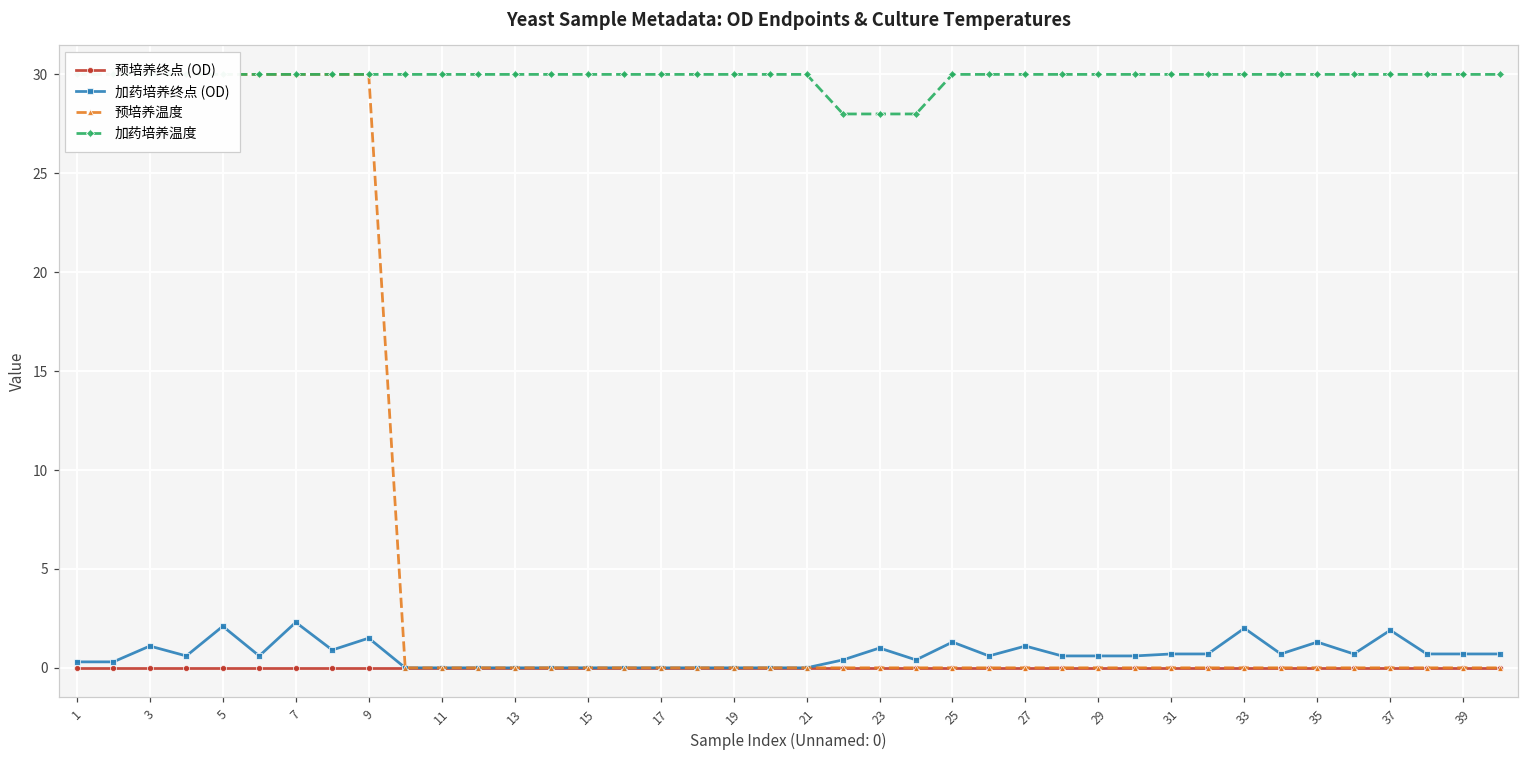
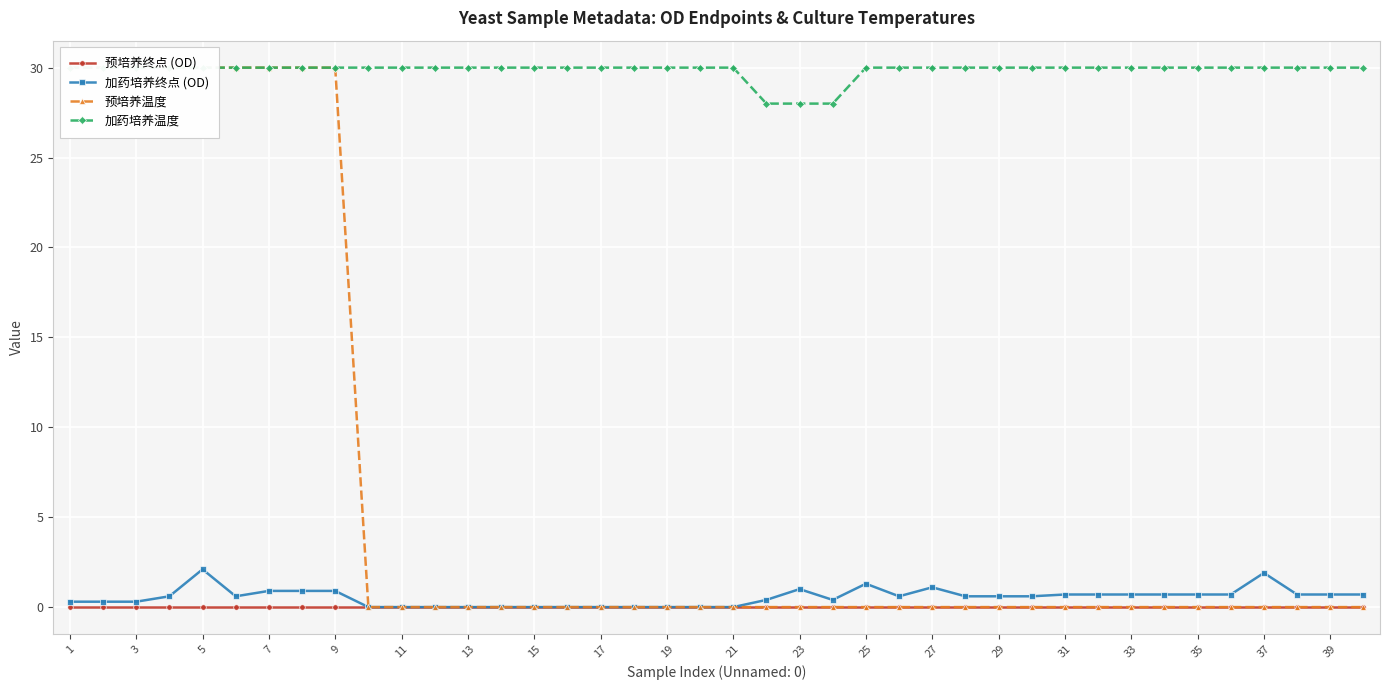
加药培养终点 (OD), 3: 1.1 -> 0.3
加药培养终点 (OD), 7: 2.3 -> 0.9
加药培养终点 (OD), 9: 1.5 -> 0.9
加药培养终点 (OD), 33: 2.0 -> 0.7
加药培养终点 (OD), 35: 1.3 -> 0.7
